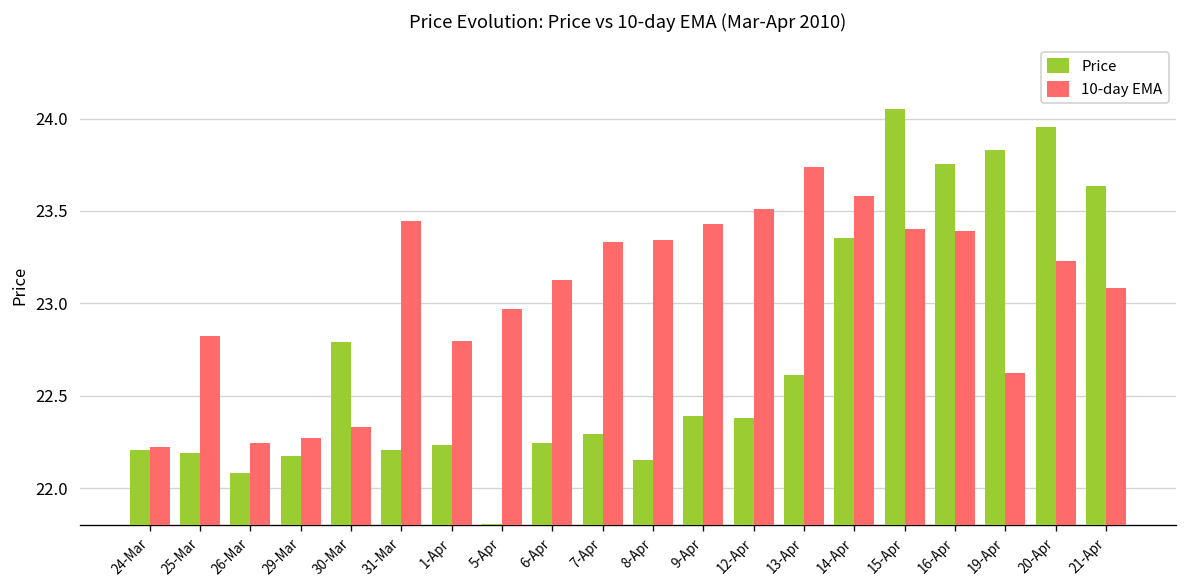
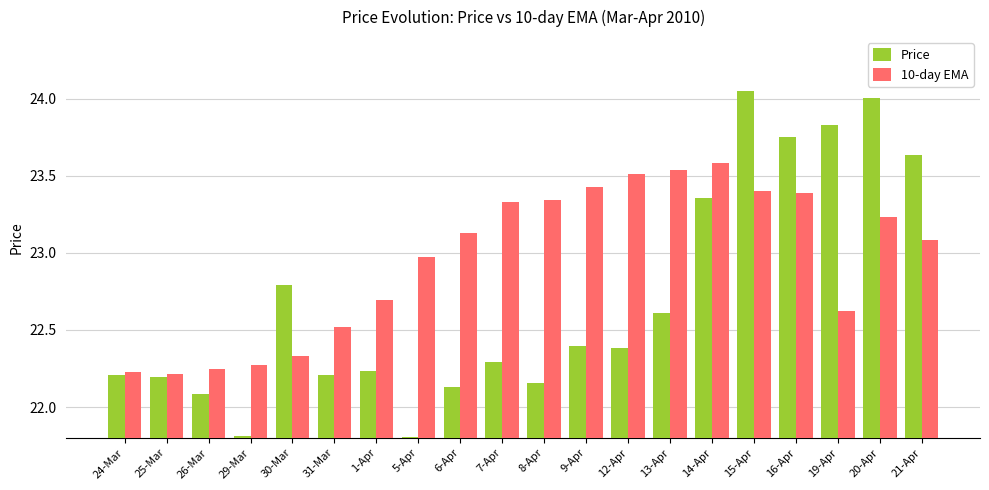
10-day EMA, 25-Mar: 22.82 -> 22.21
Price, 29-Mar: 22.17 -> 21.81
10-day EMA, 31-Mar: 23.45 -> 22.52
10-day EMA, 1-Apr: 22.80 -> 22.69
Price, 6-Apr: 22.24 -> 22.13
10-day EMA, 13-Apr: 23.74 -> 23.54
Price, 20-Apr: 23.95 -> 24.01
